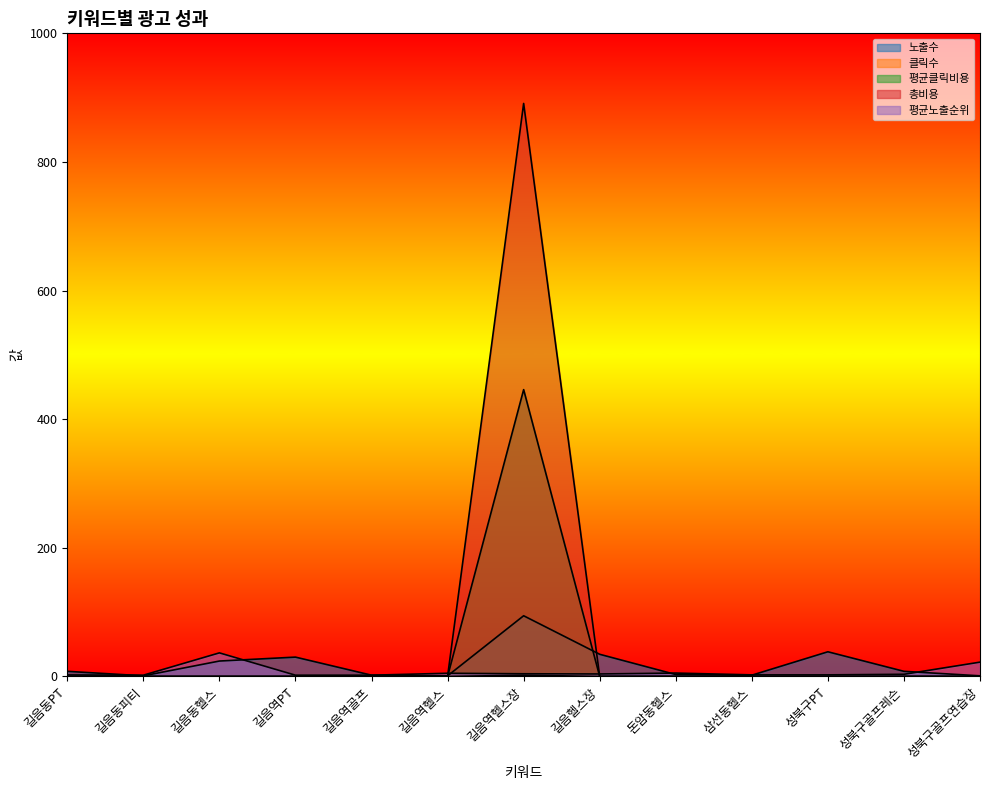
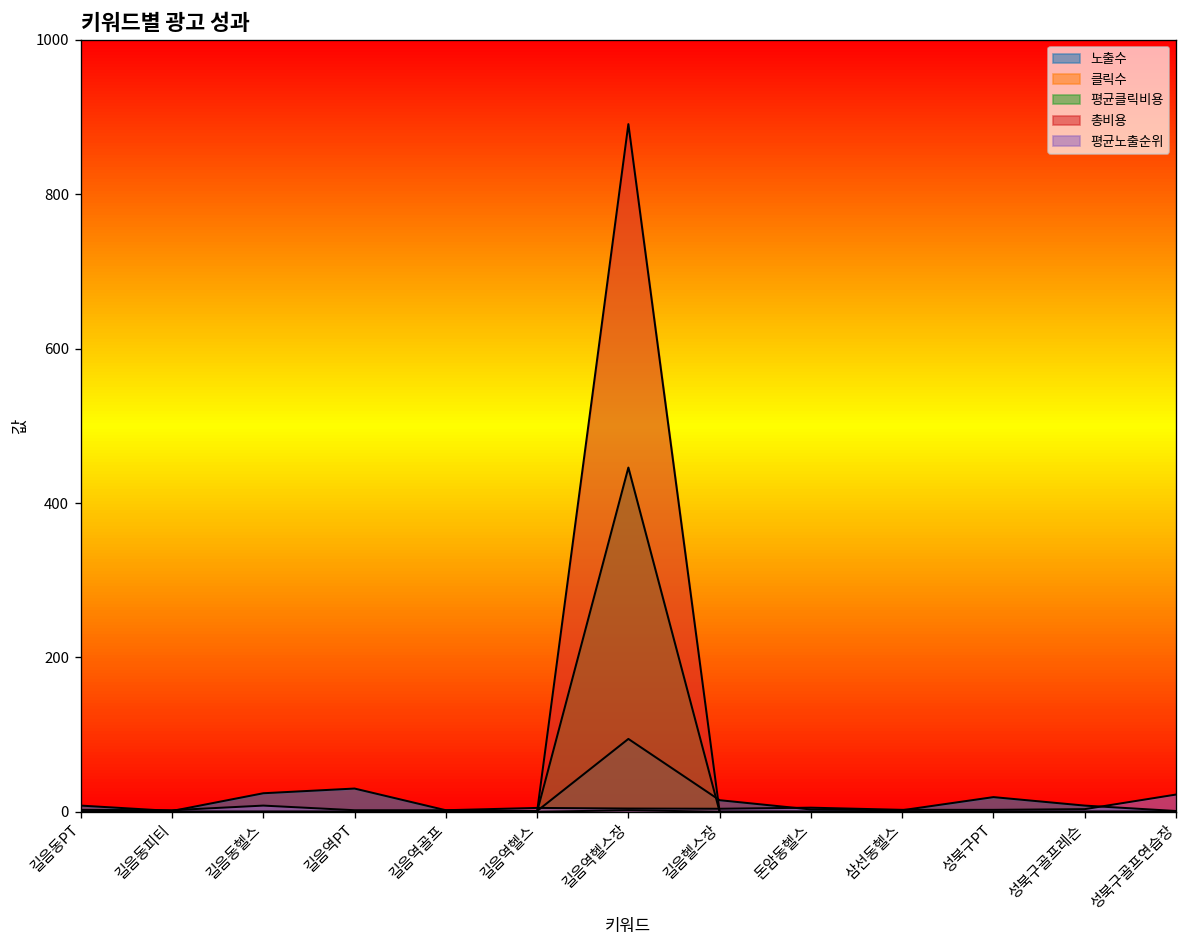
평균노출순위, 길음동헬스: 40 -> 10
노출수, 길음헬스장: 30 -> 20
노출수, 성북구PT: 40 -> 20
